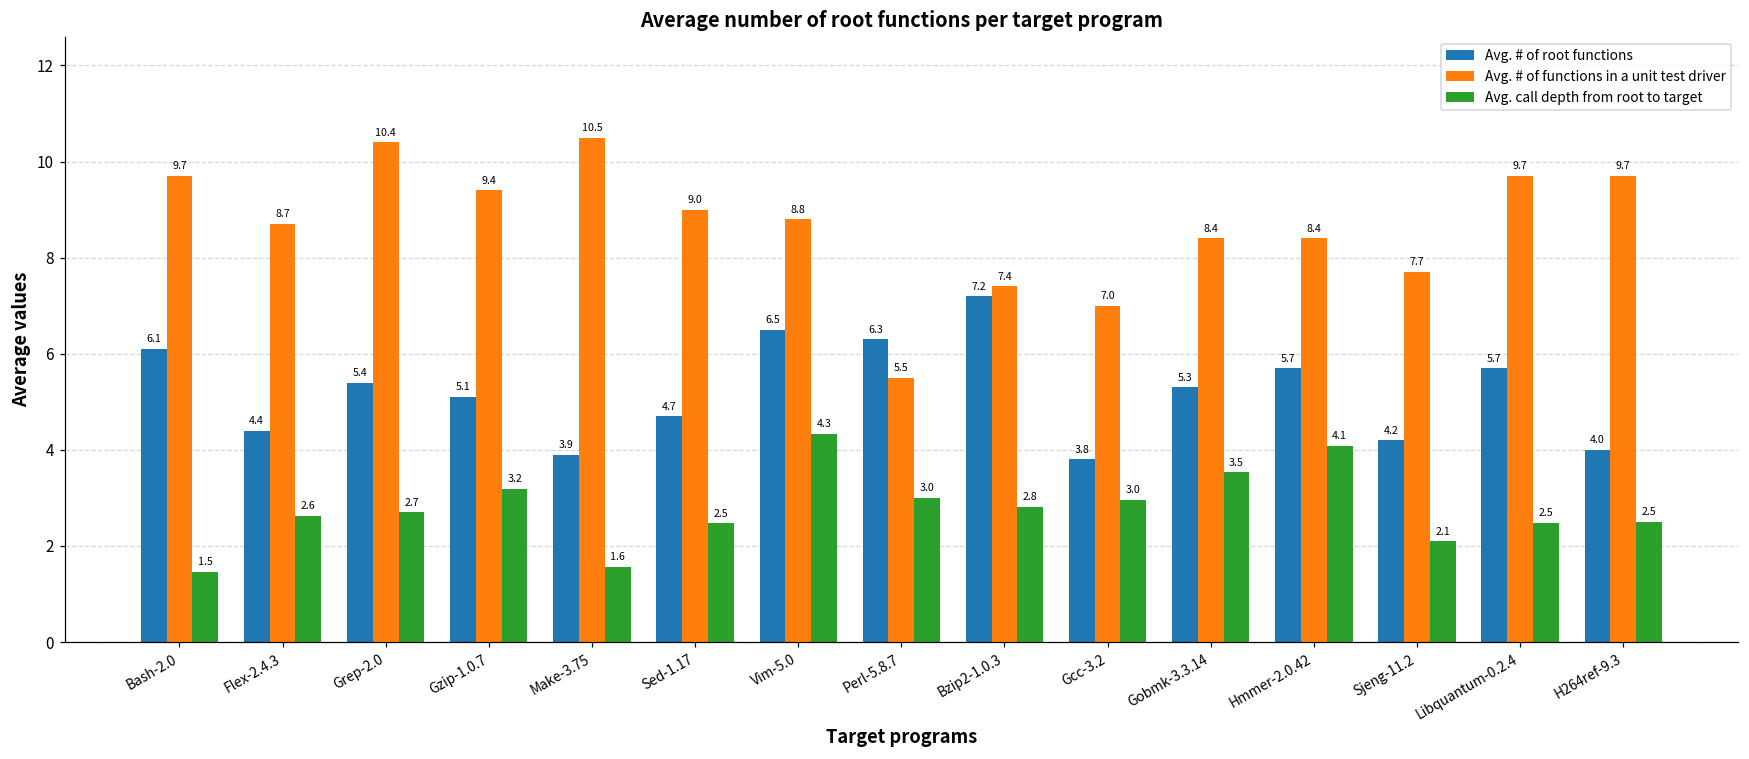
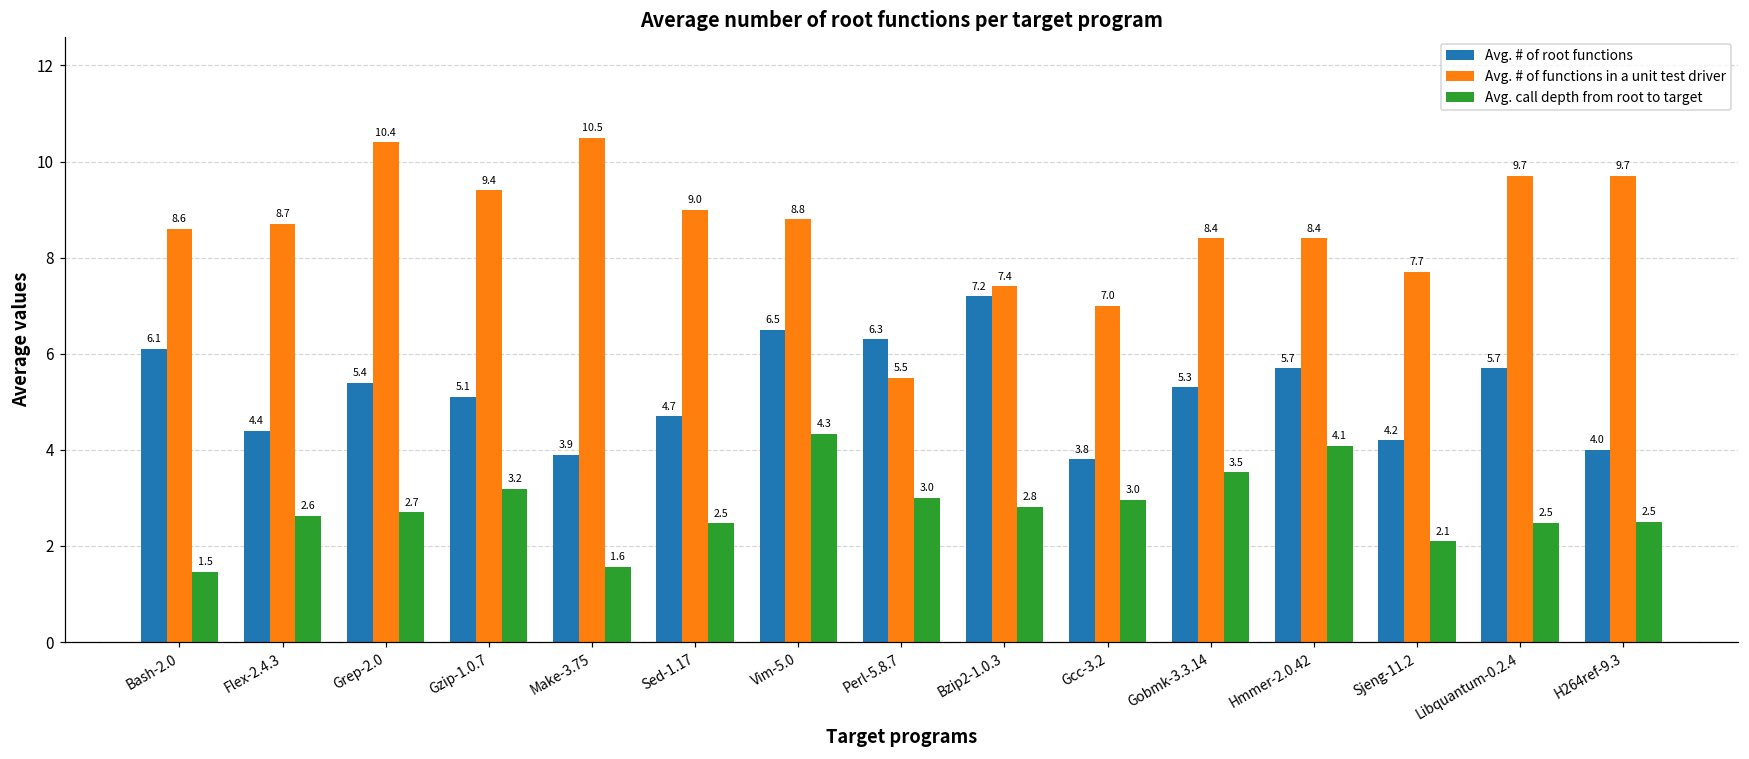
Avg. # of functions in a unit test driver, Bash-2.0: 9.7 -> 8.6
